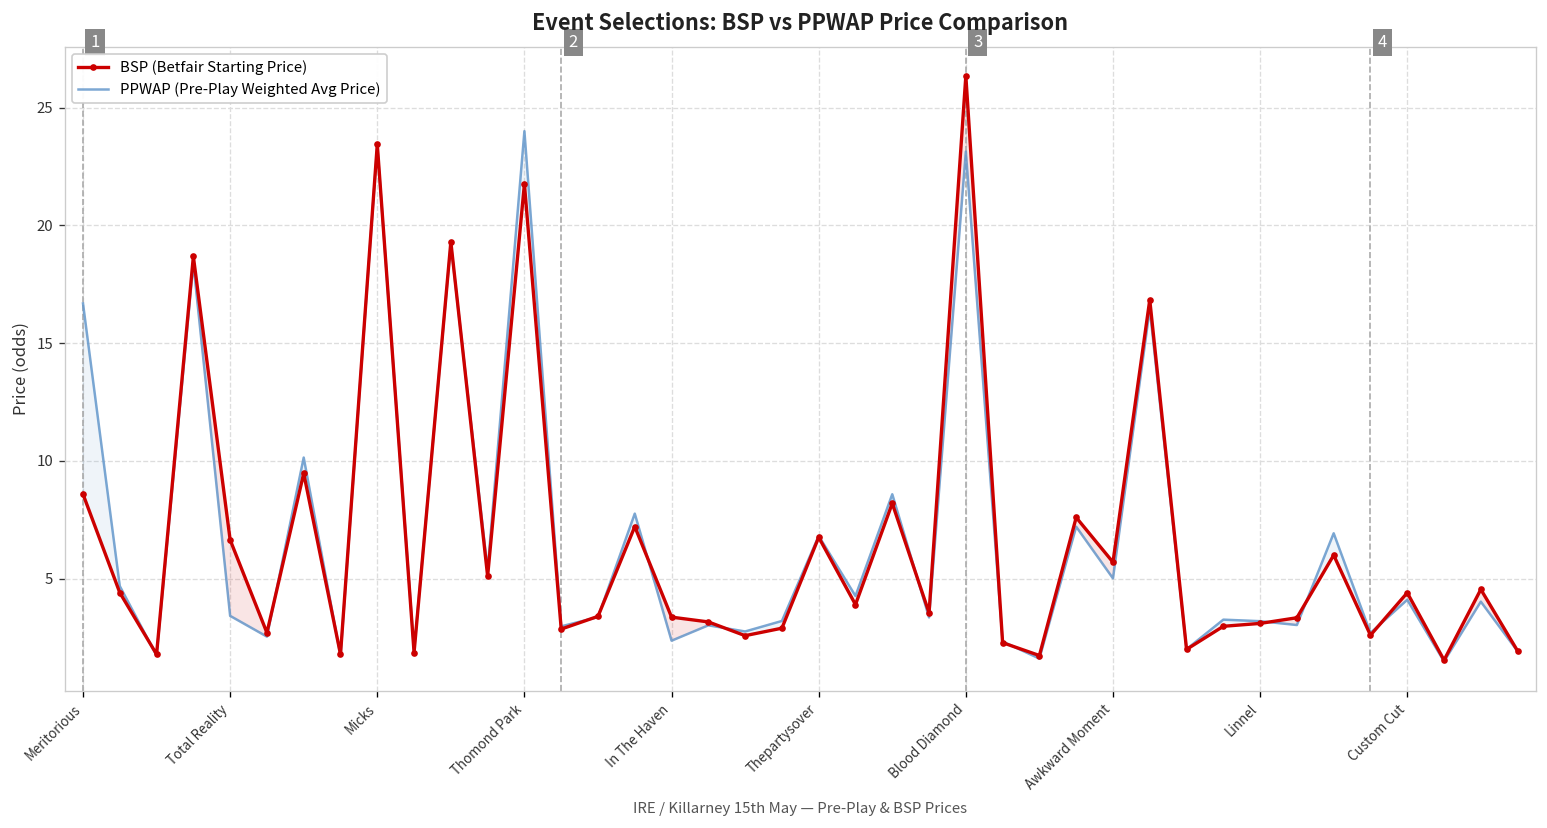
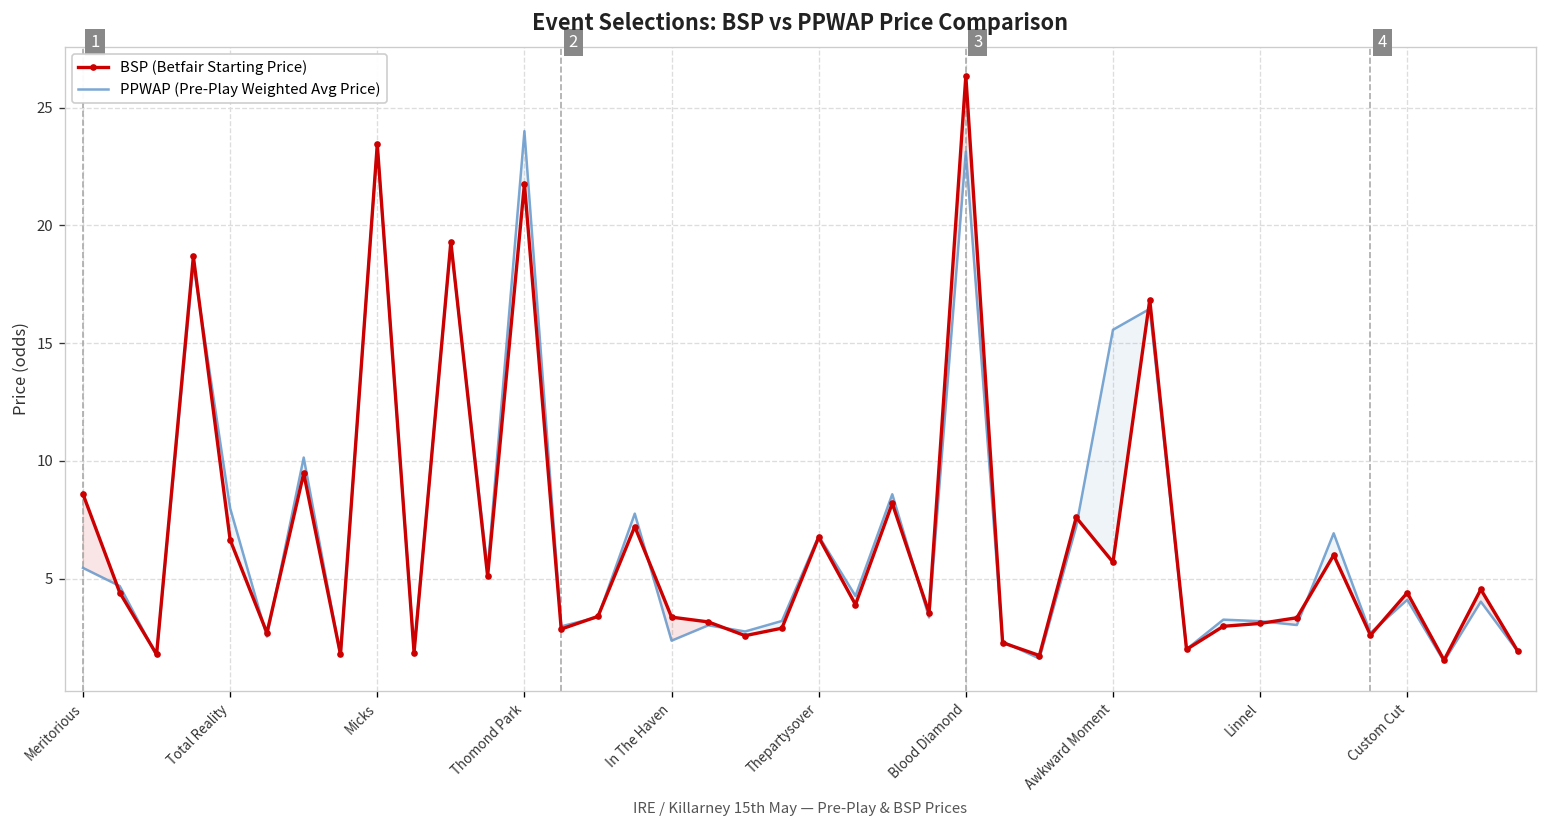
PPWAP (Pre-Play Weighted Avg Price), Meritorious: 16.7 -> 5.5
PPWAP (Pre-Play Weighted Avg Price), Total Reality: 3.4 -> 8.0
PPWAP (Pre-Play Weighted Avg Price), Awkward Moment: 5.0 -> 15.6
